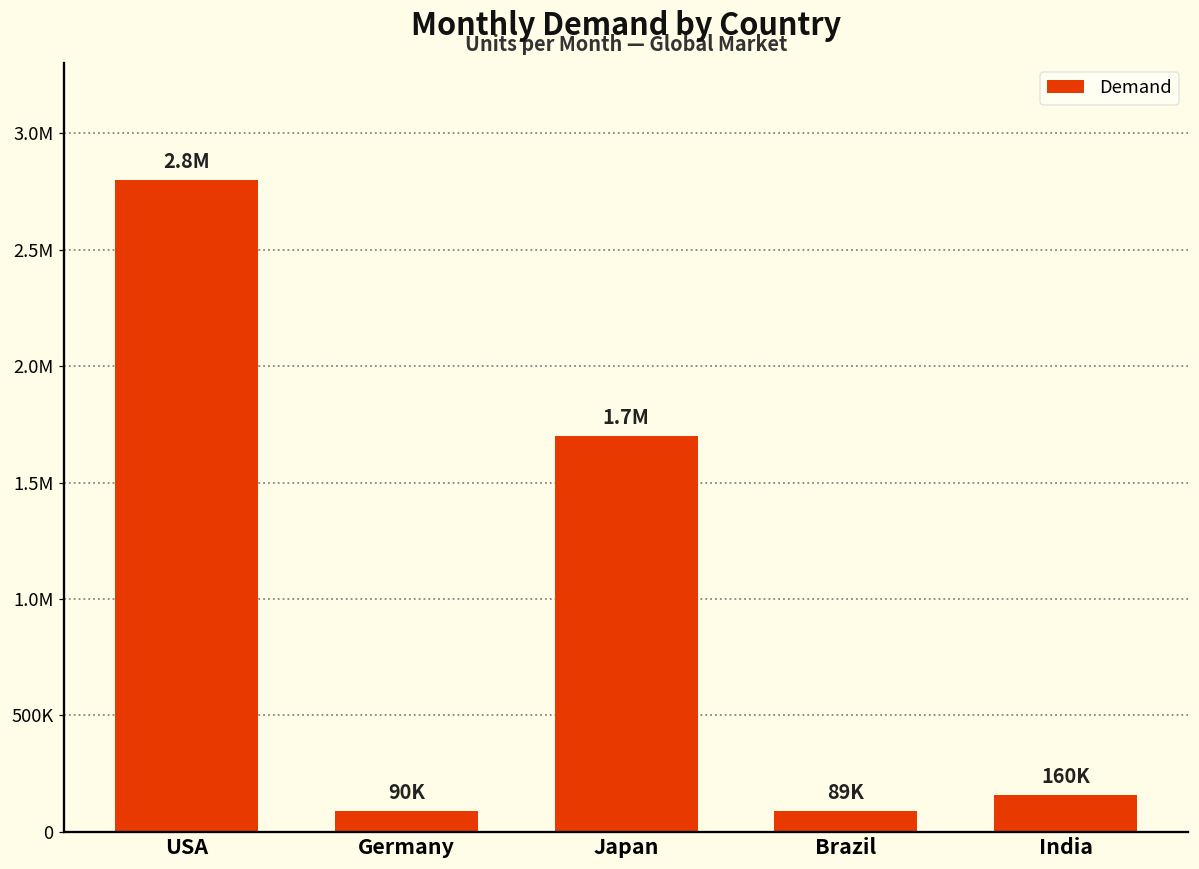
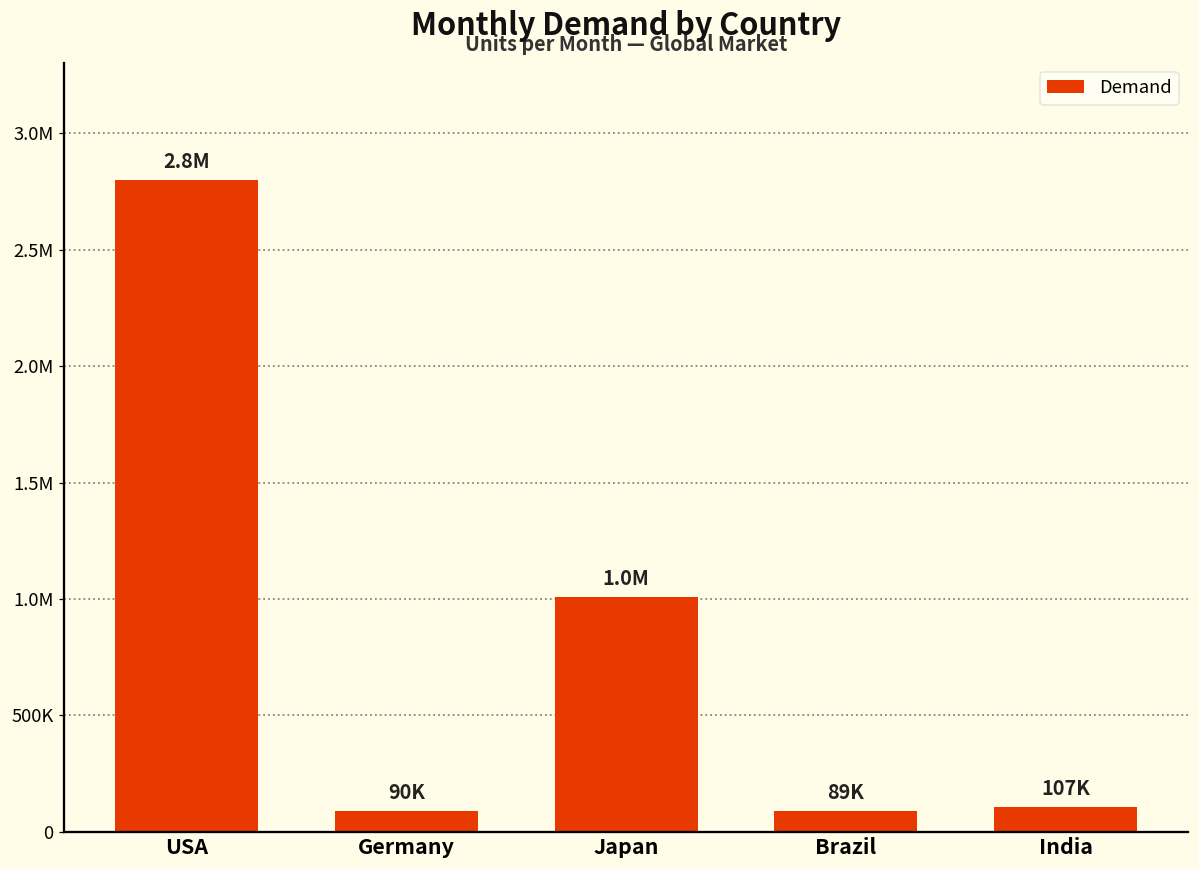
Japan: 1.7M -> 1.0M
India: 160K -> 107K
